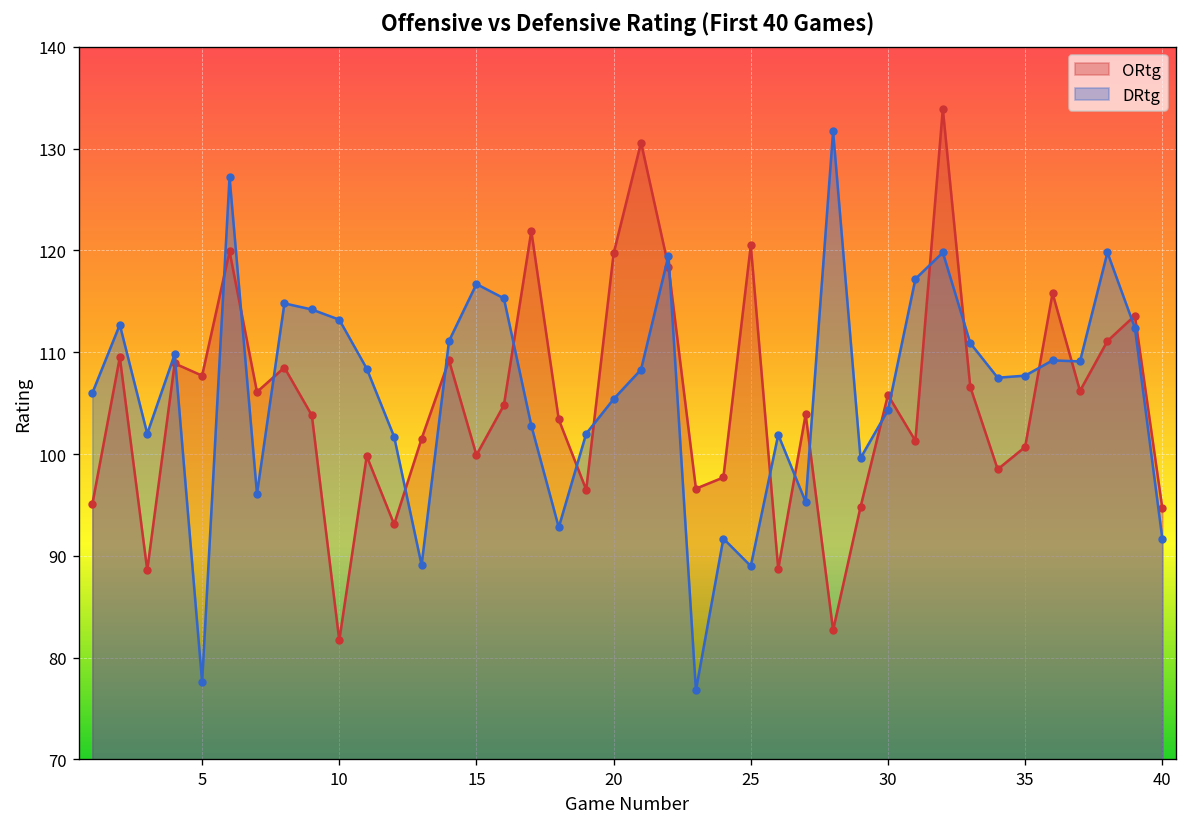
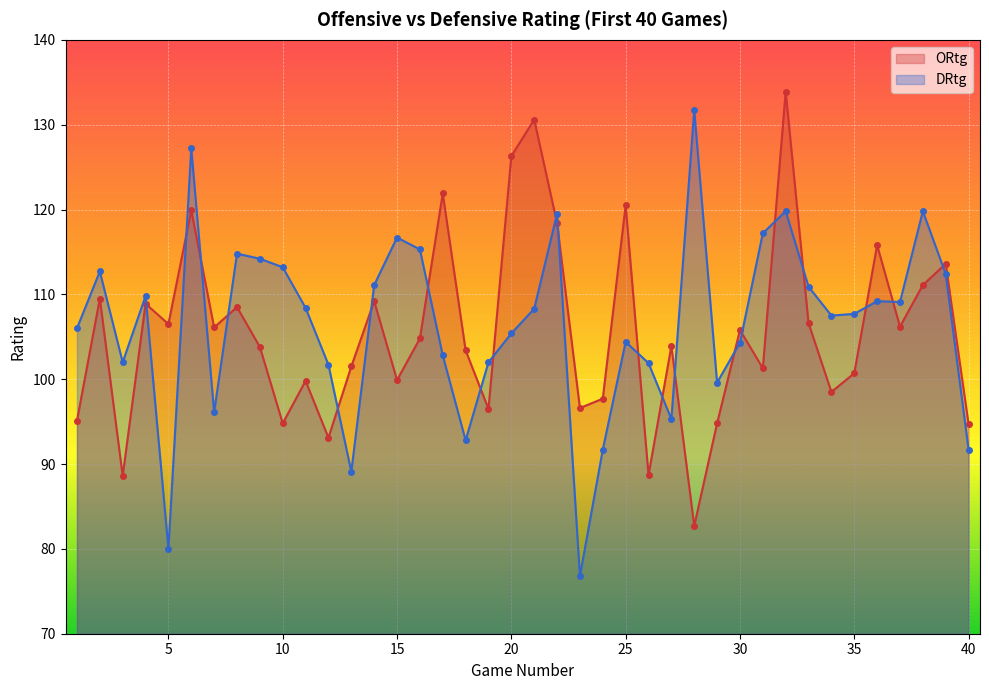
ORtg, 5: 108 -> 107
DRtg, 5: 78 -> 80
ORtg, 10: 82 -> 95
ORtg, 20: 120 -> 126
DRtg, 25: 89 -> 104
